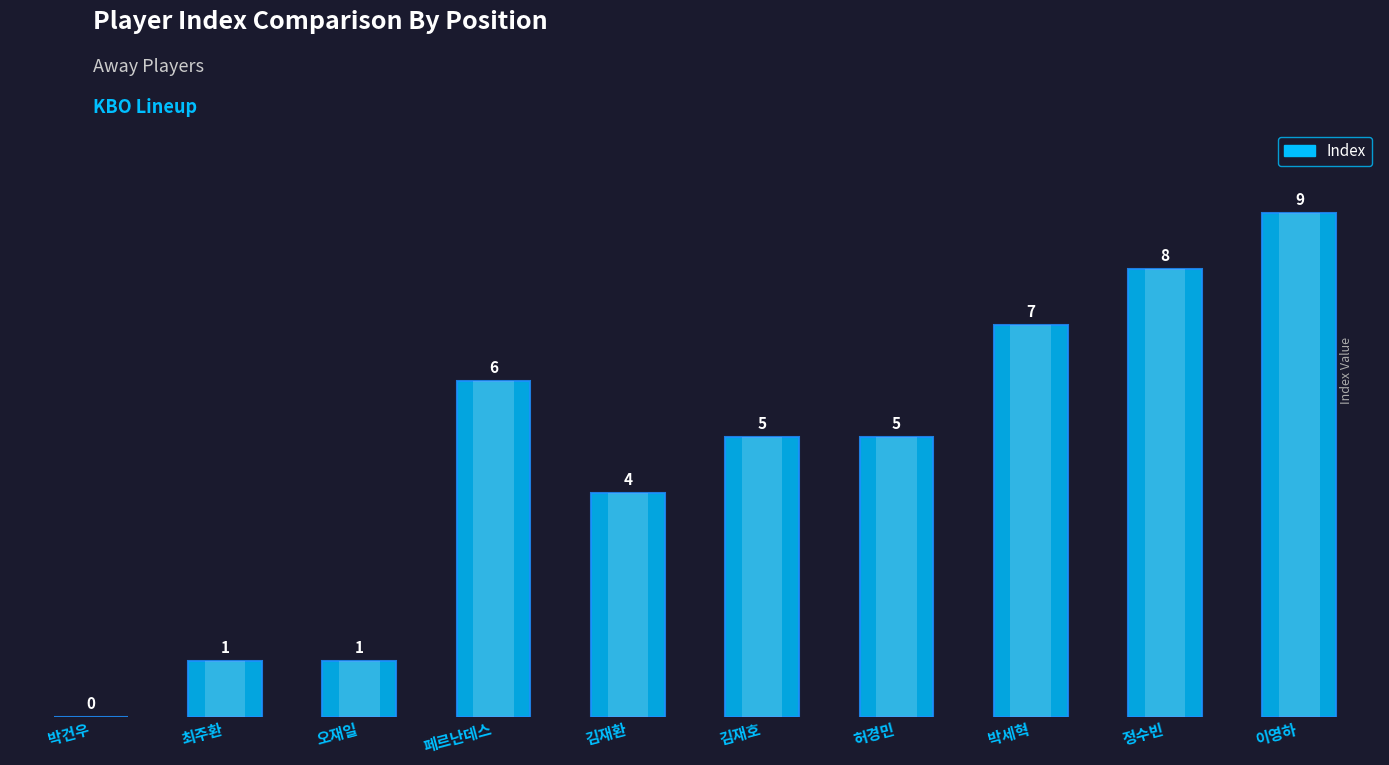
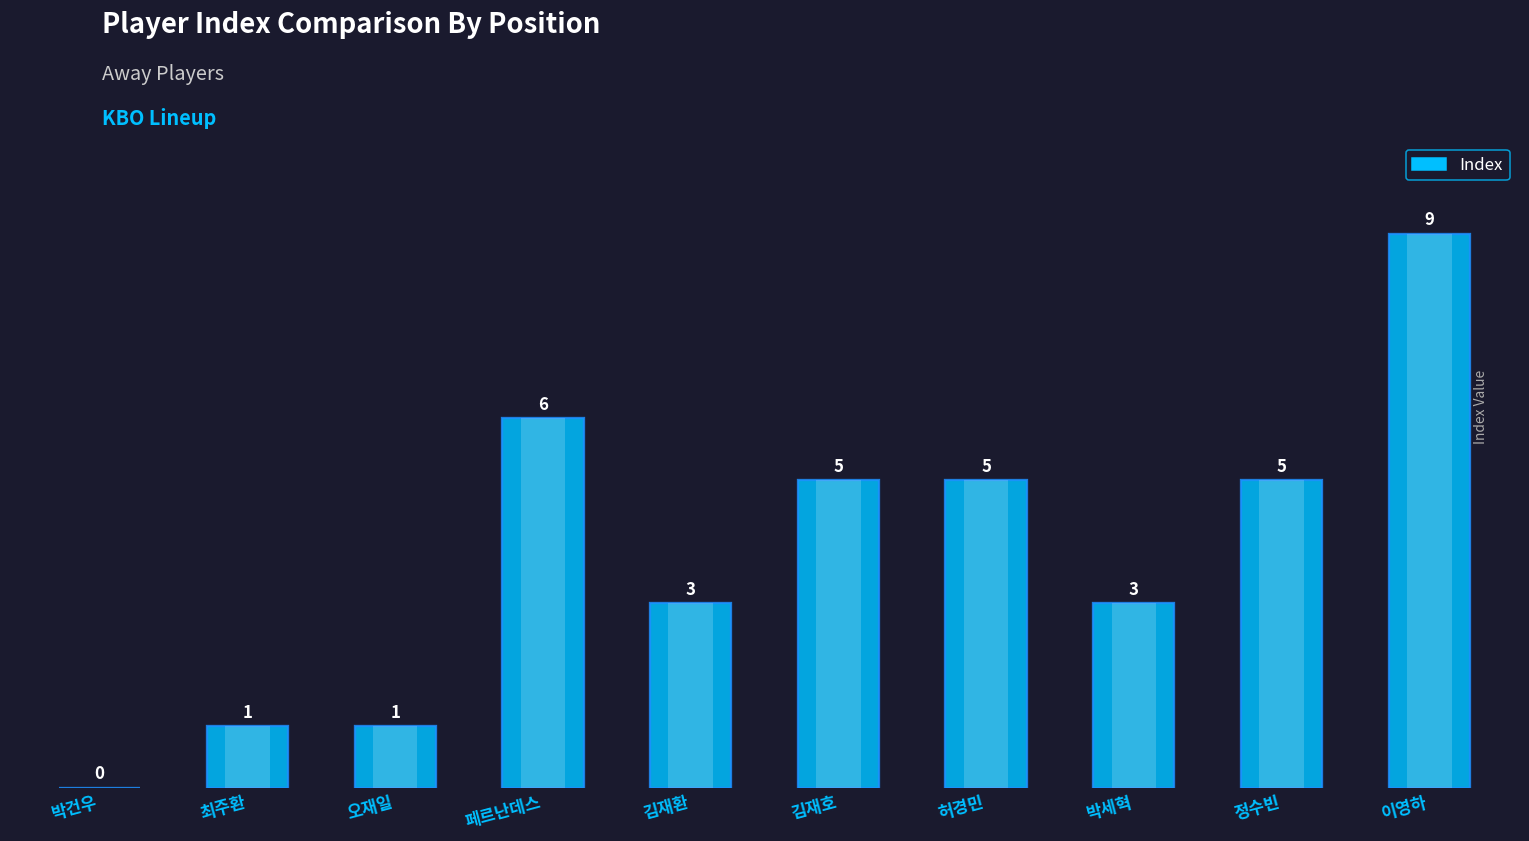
김재환: 4 -> 3
박세혁: 7 -> 3
정수빈: 8 -> 5
